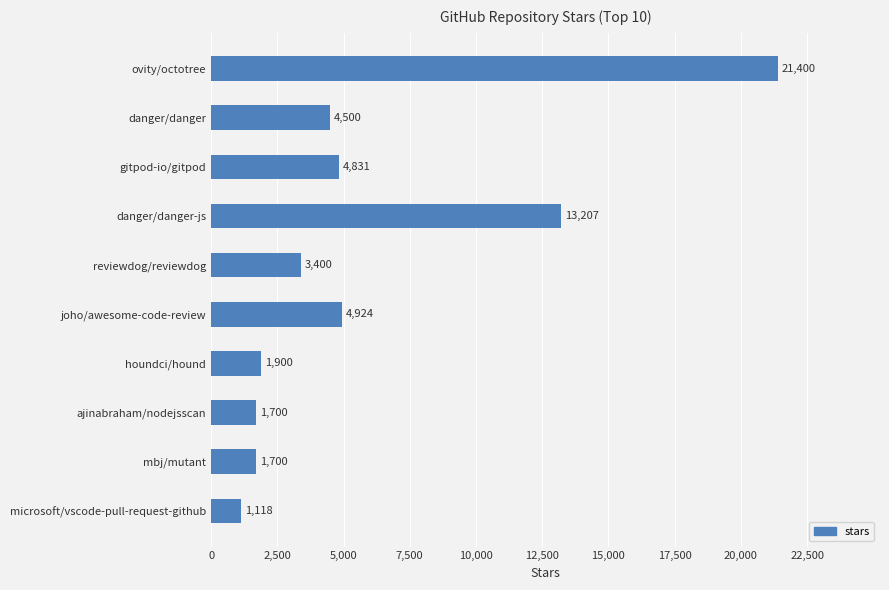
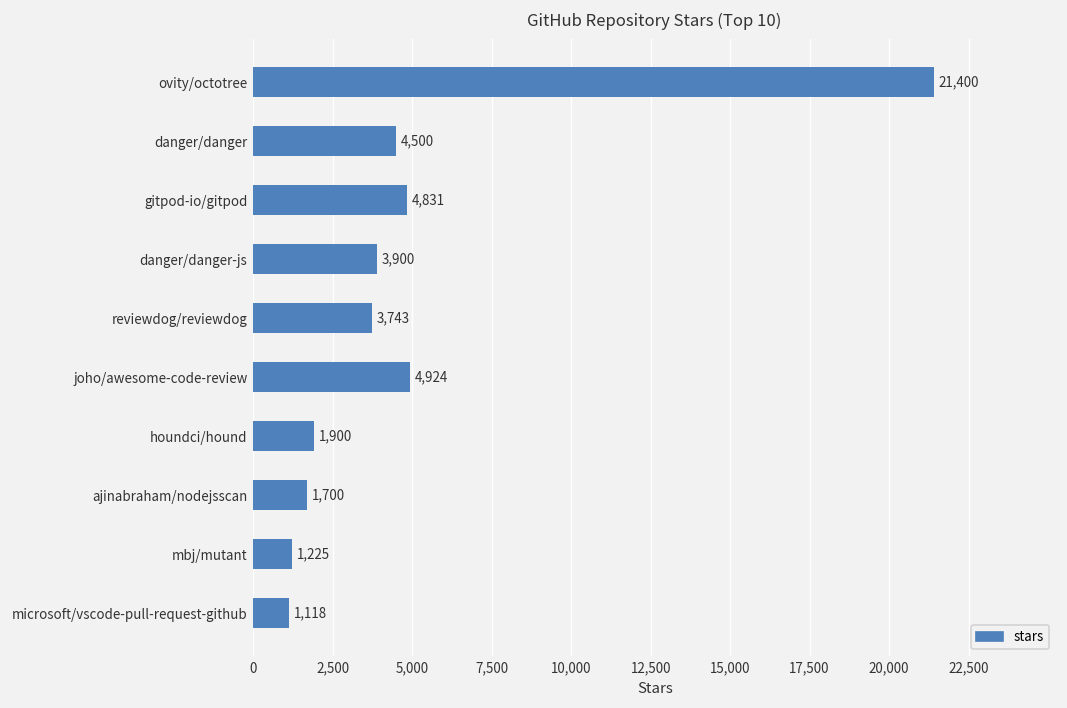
danger/danger-js: 13,207 -> 3,900
reviewdog/reviewdog: 3,400 -> 3,743
mbj/mutant: 1,700 -> 1,225
